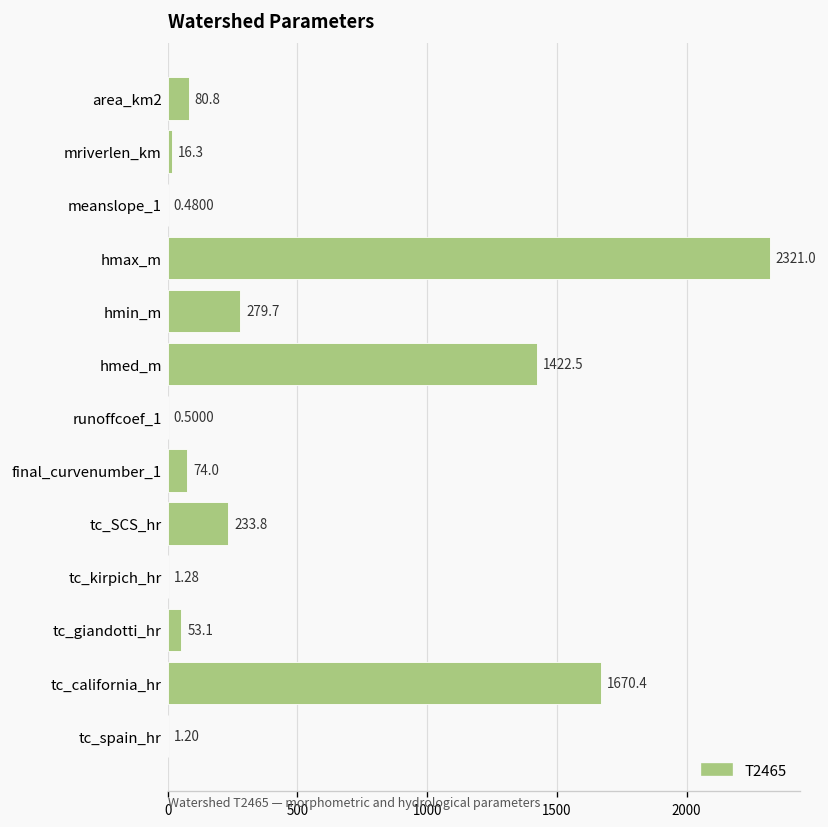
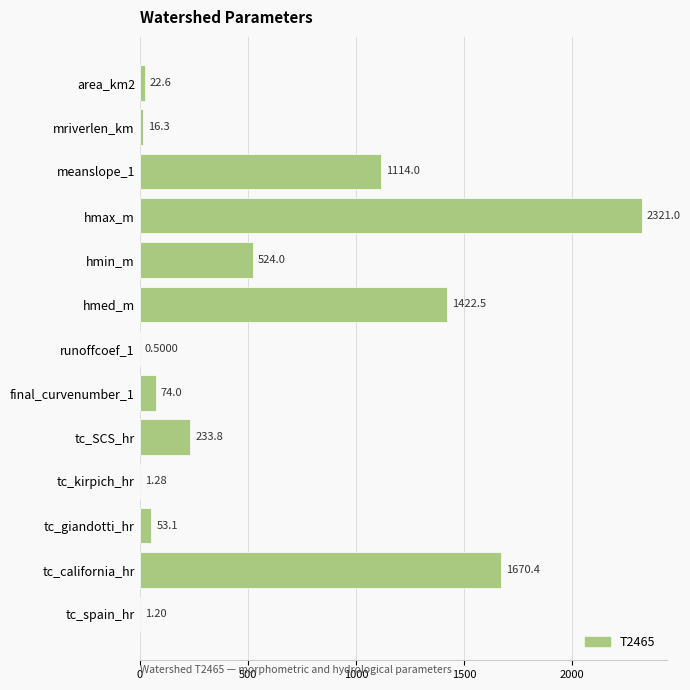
area_km2: 80.8 -> 22.6
meanslope_1: 0.4800 -> 1114.0
hmin_m: 279.7 -> 524.0
